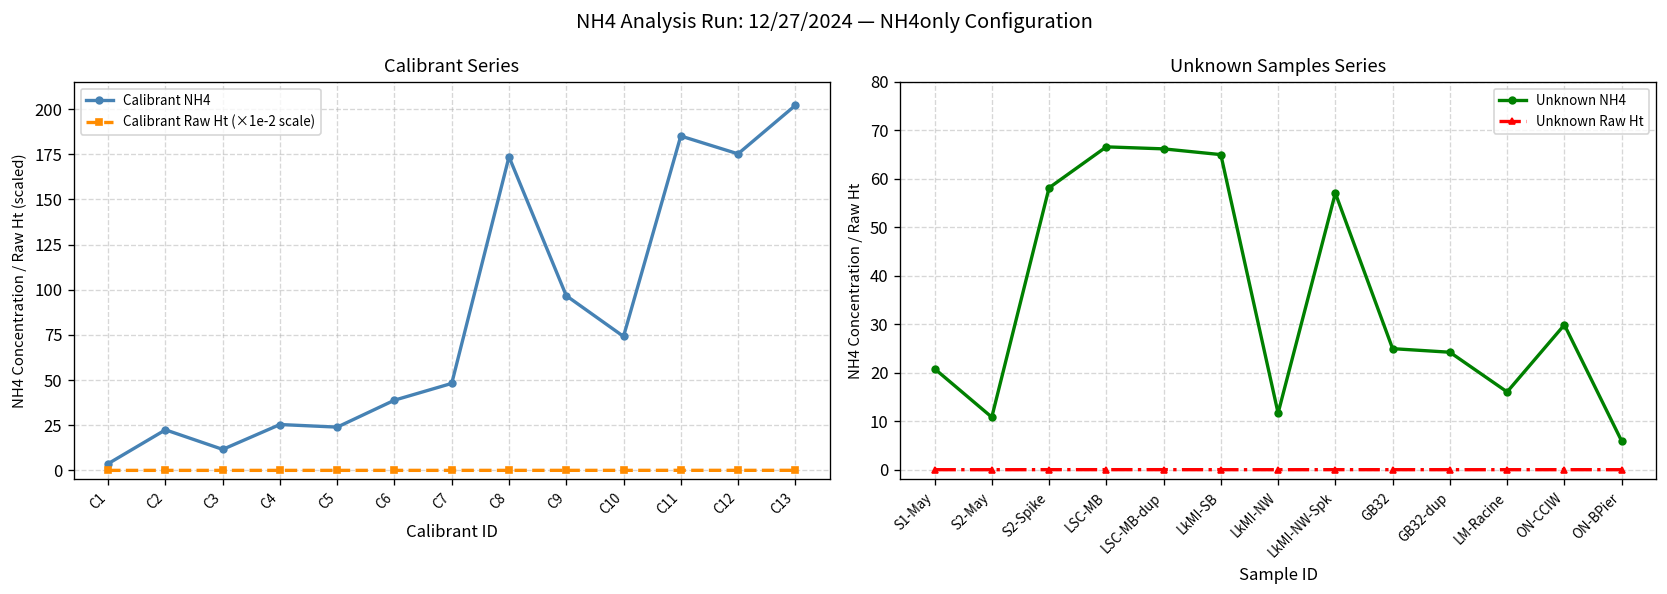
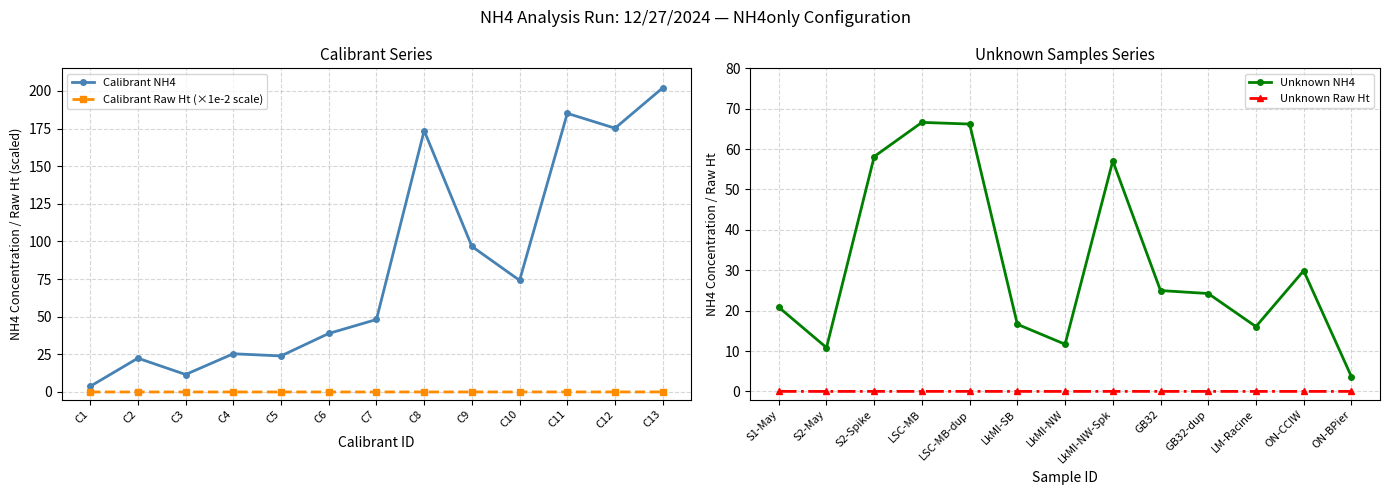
Unknown Samples Series, Unknown NH4, LkMI-SB: 65 -> 17
Unknown Samples Series, Unknown NH4, ON-BPier: 6 -> 4
